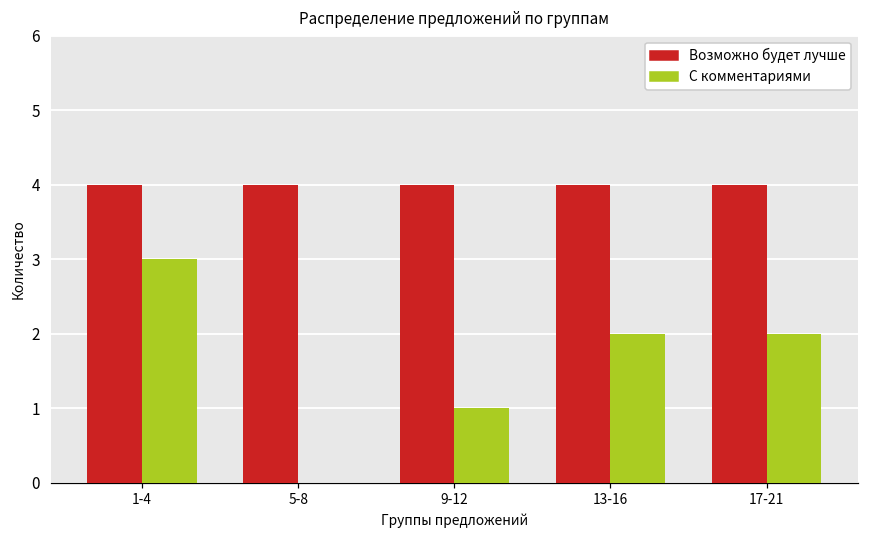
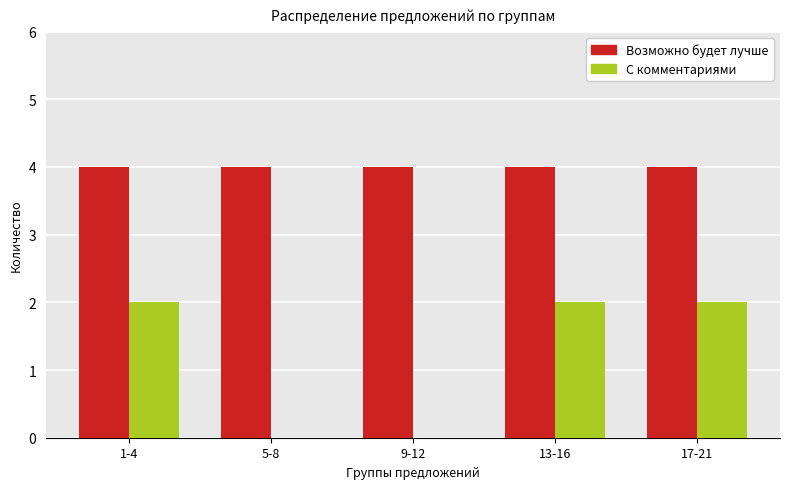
С комментариями, 1-4: 3 -> 2
С комментариями, 9-12: 1 -> 0
